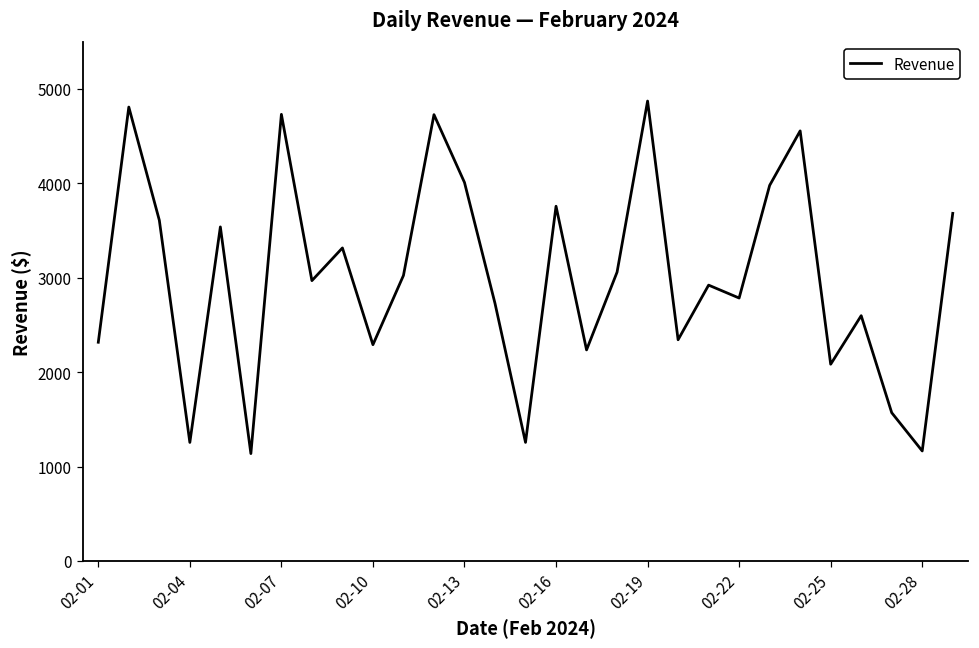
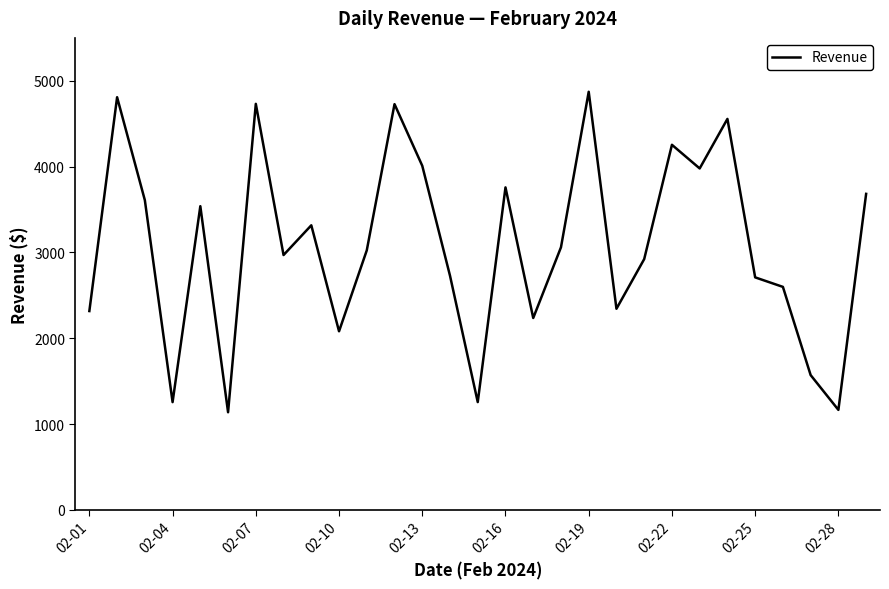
02-10: 2300 -> 2100
02-22: 2800 -> 4300
02-25: 2100 -> 2700
